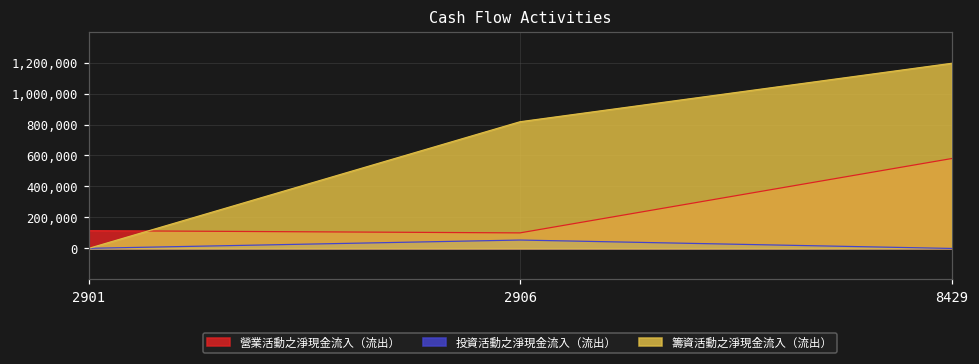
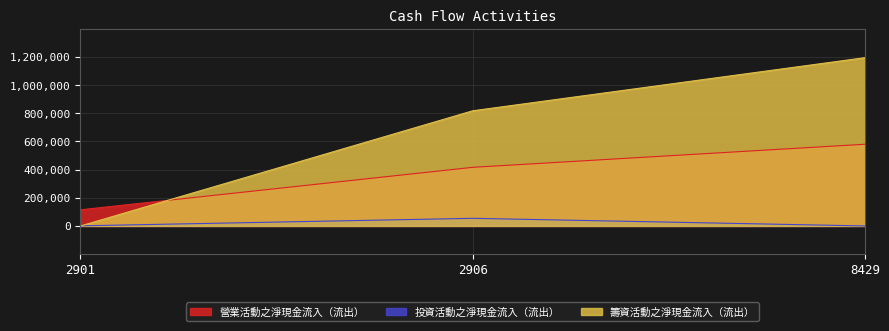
營業活動之淨現金流入（流出）, 2906: 100,000 -> 420,000
